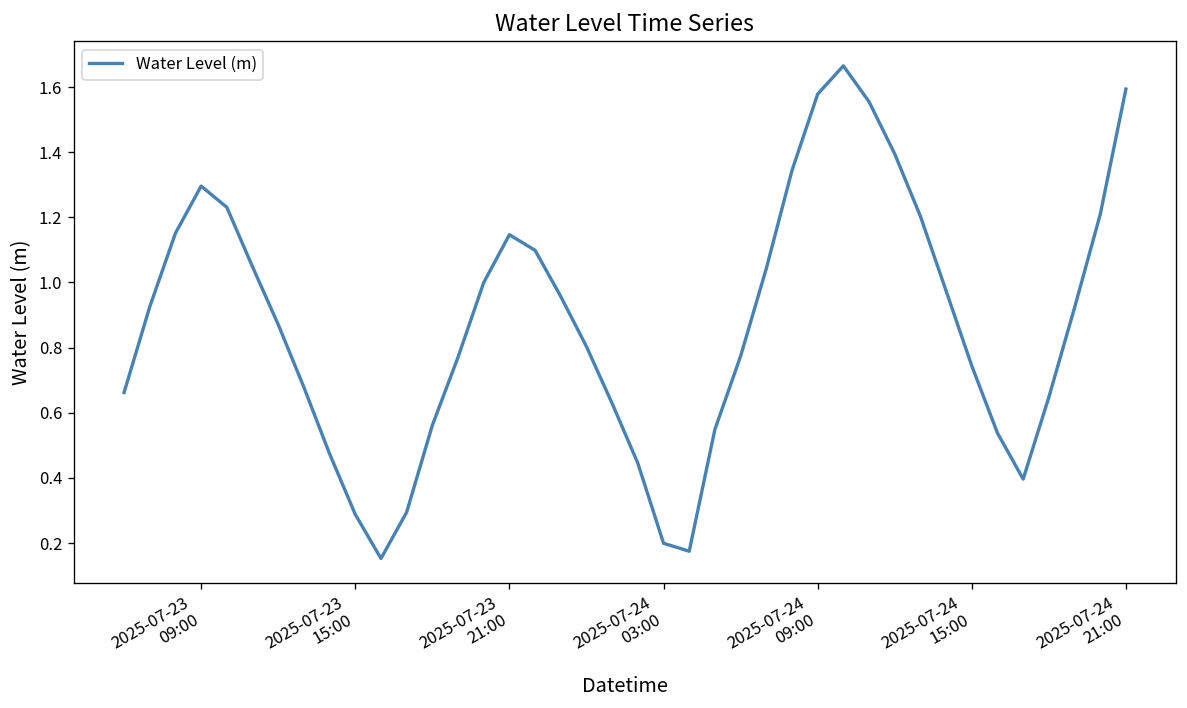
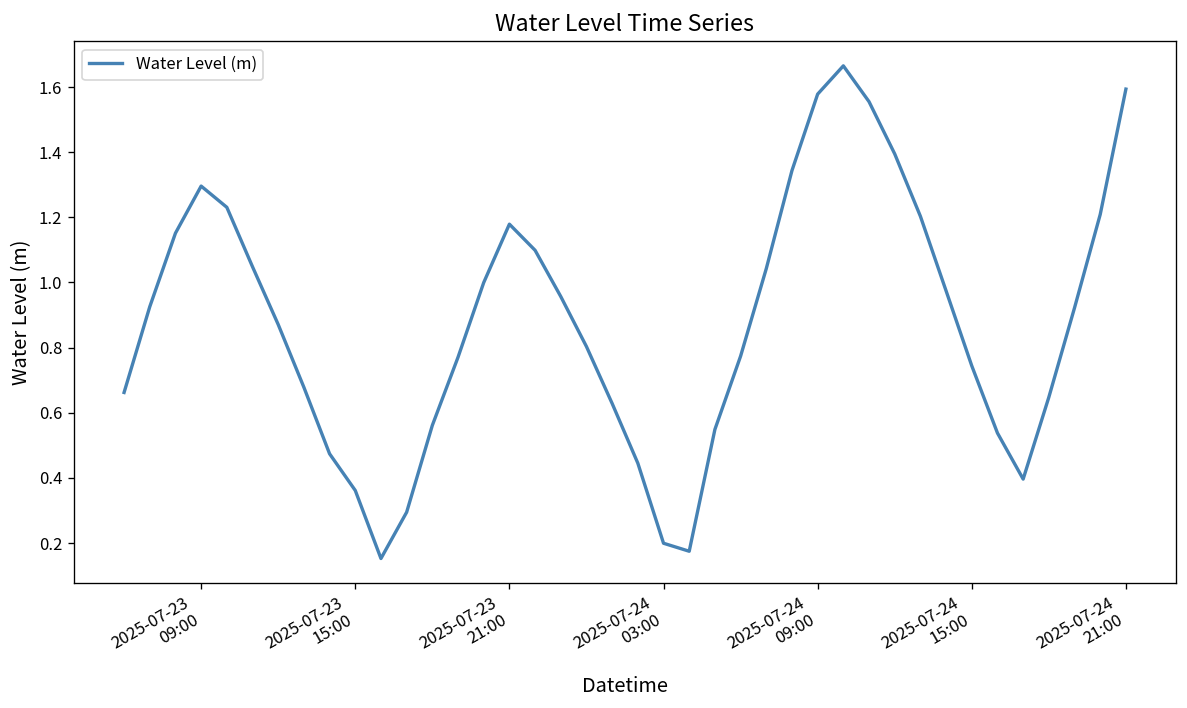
2025-07-23 15:00: 0.29 -> 0.36
2025-07-23 21:00: 1.15 -> 1.18
